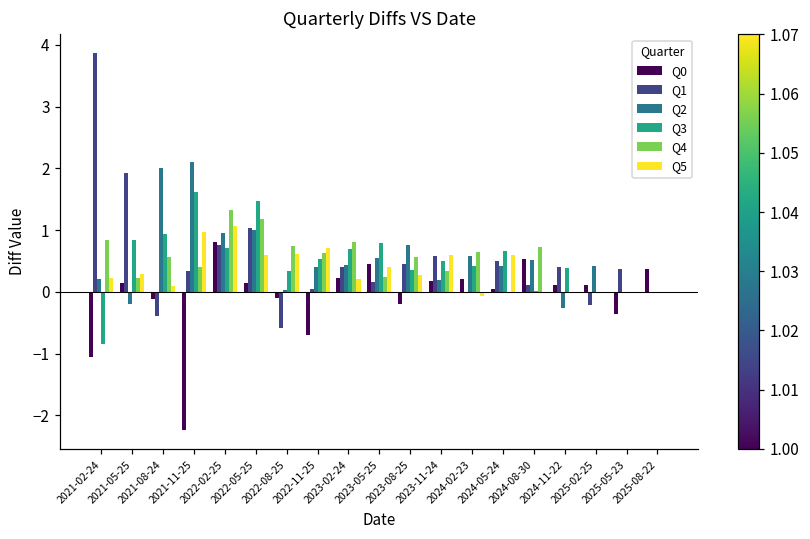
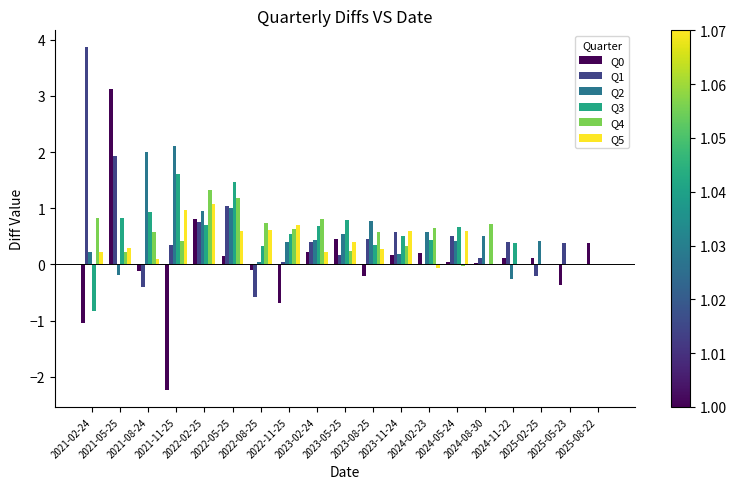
Q0, 2021-05-25: 0.2 -> 3.1
Q0, 2024-08-30: 0.5 -> 0.0
